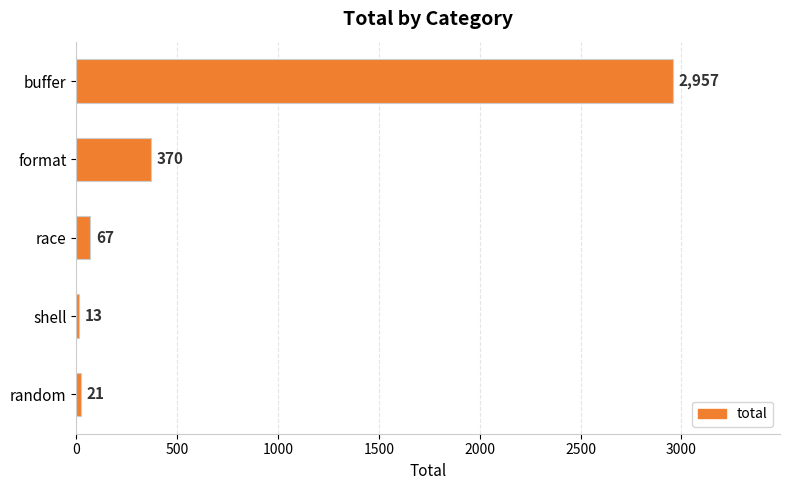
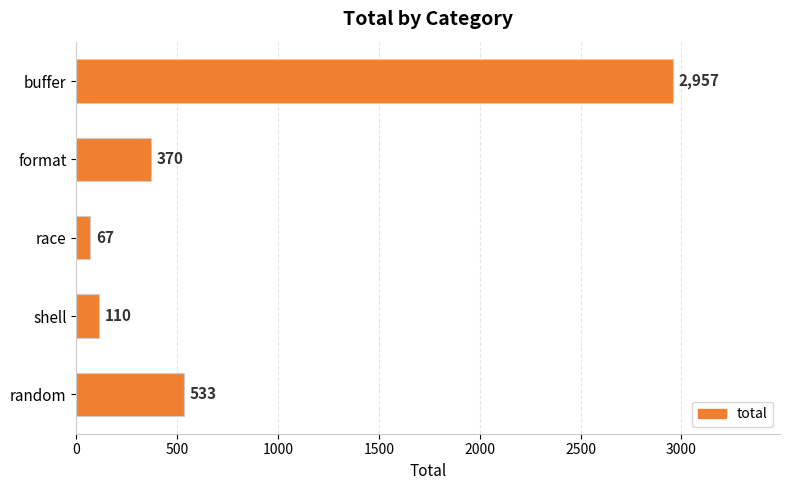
shell: 13 -> 110
random: 21 -> 533
